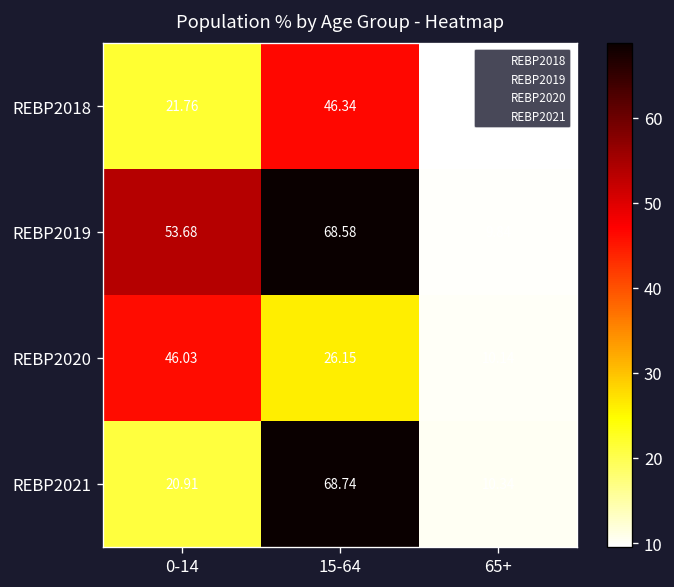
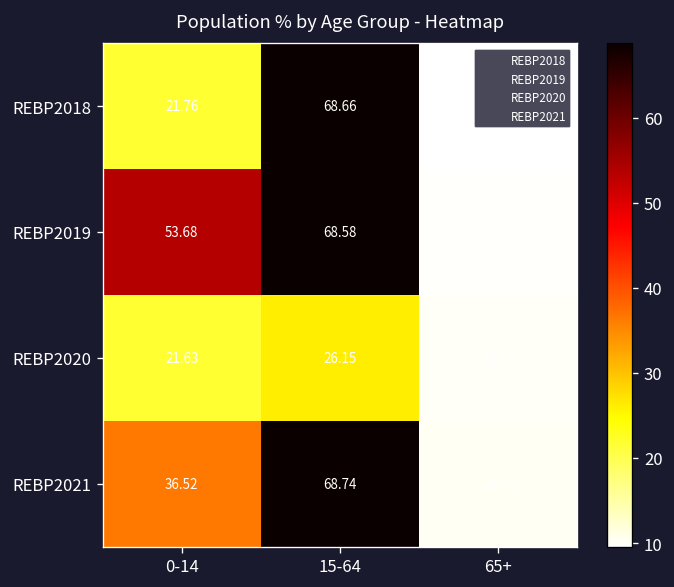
REBP2018, 15-64: 46.34 -> 68.66
REBP2020, 0-14: 46.03 -> 21.63
REBP2021, 0-14: 20.91 -> 36.52
